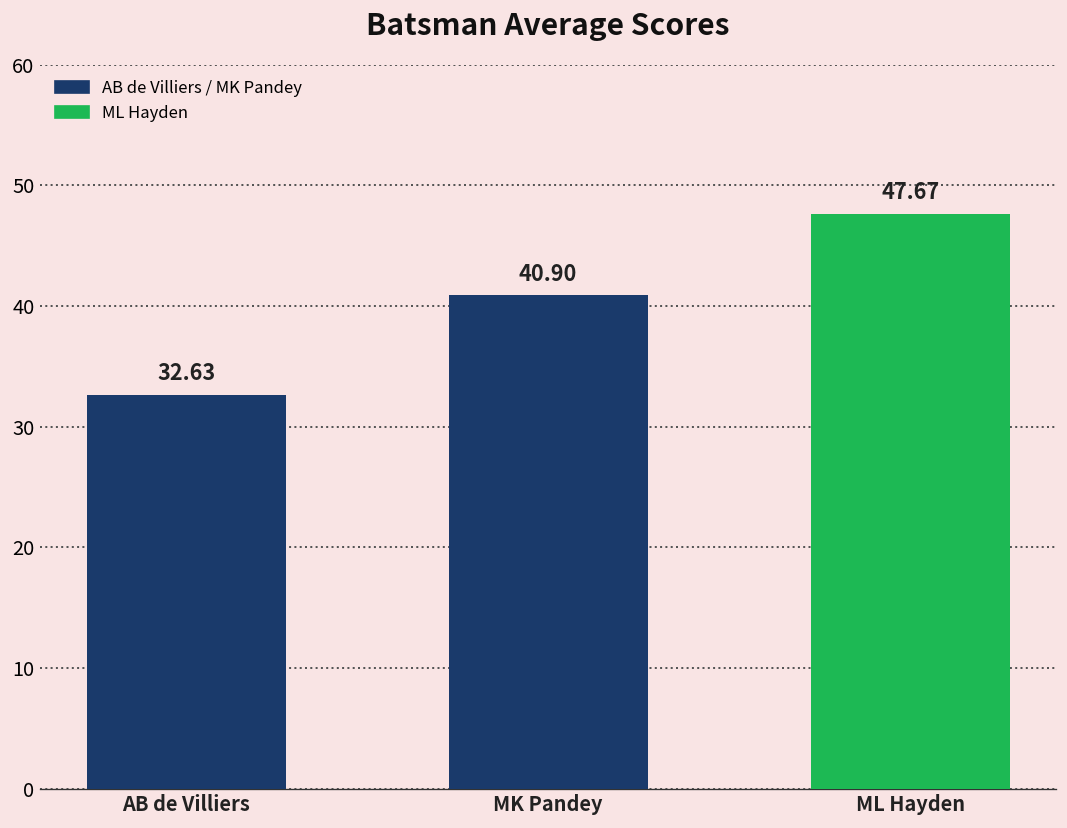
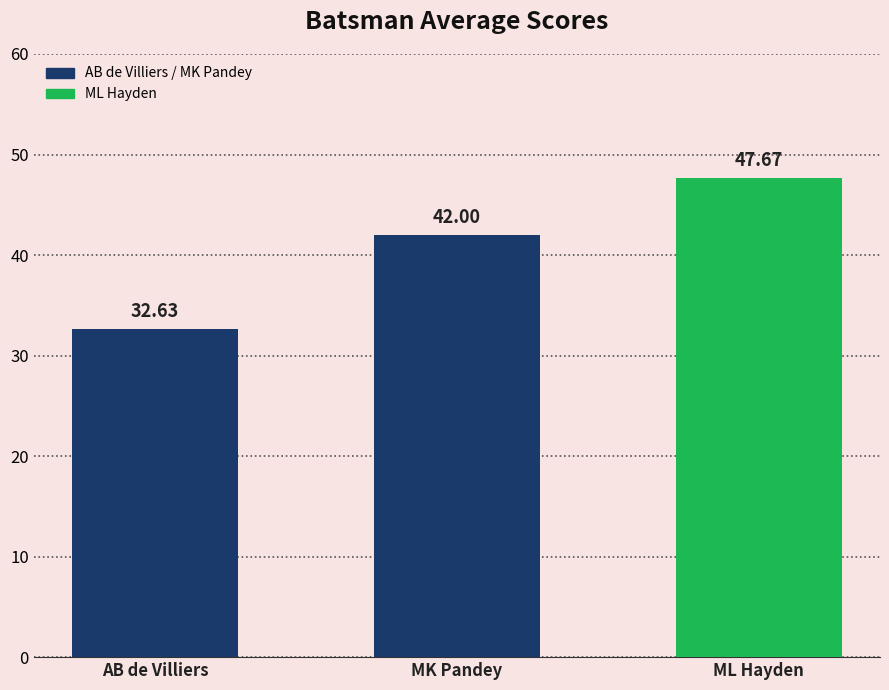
MK Pandey: 40.90 -> 42.00
